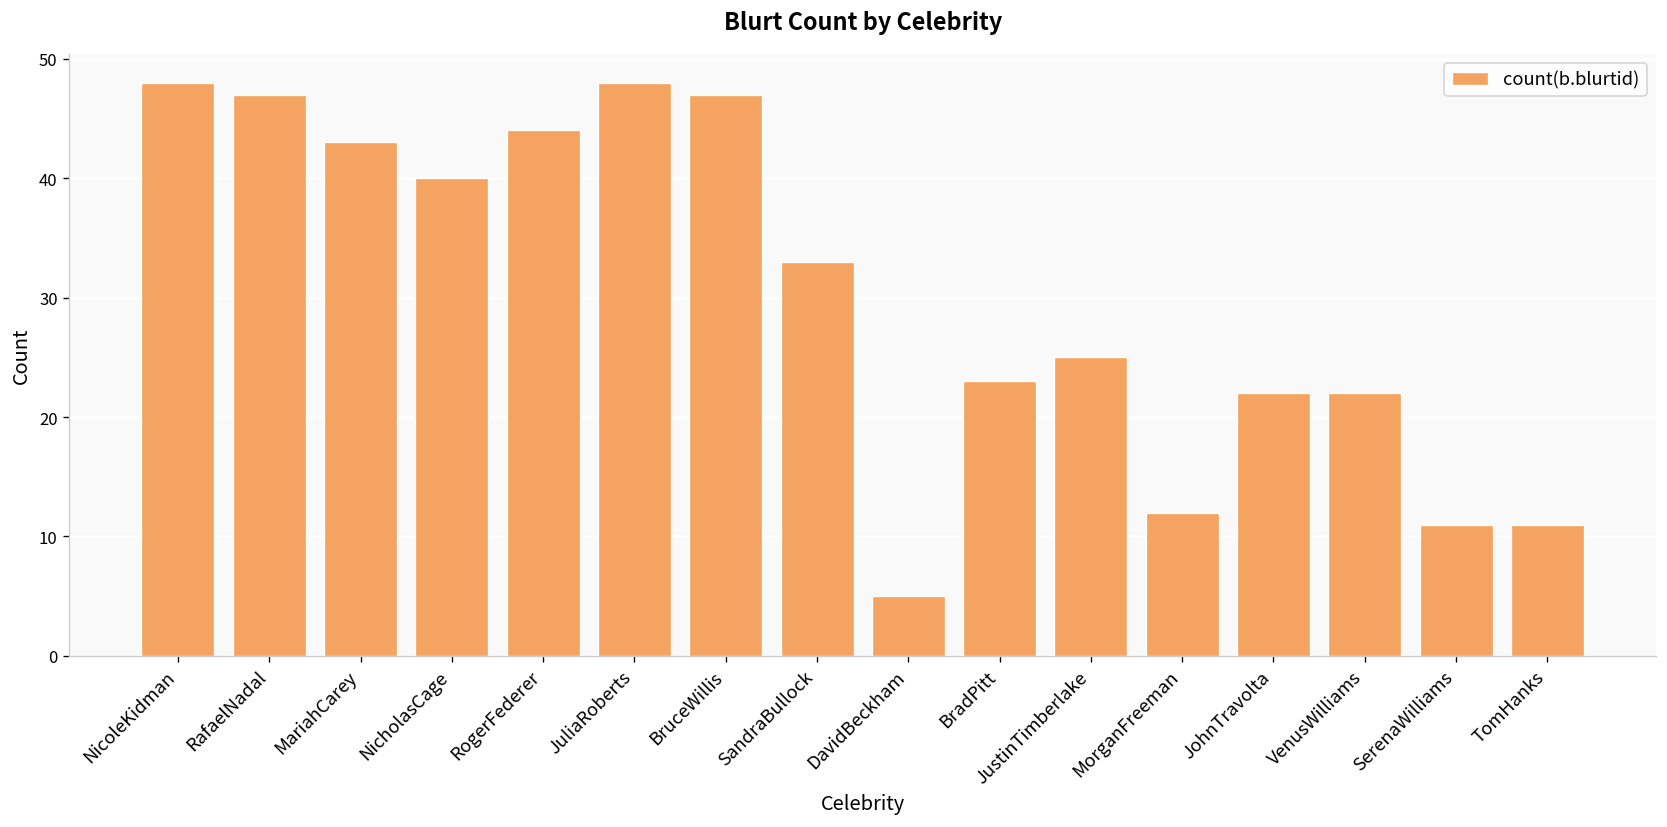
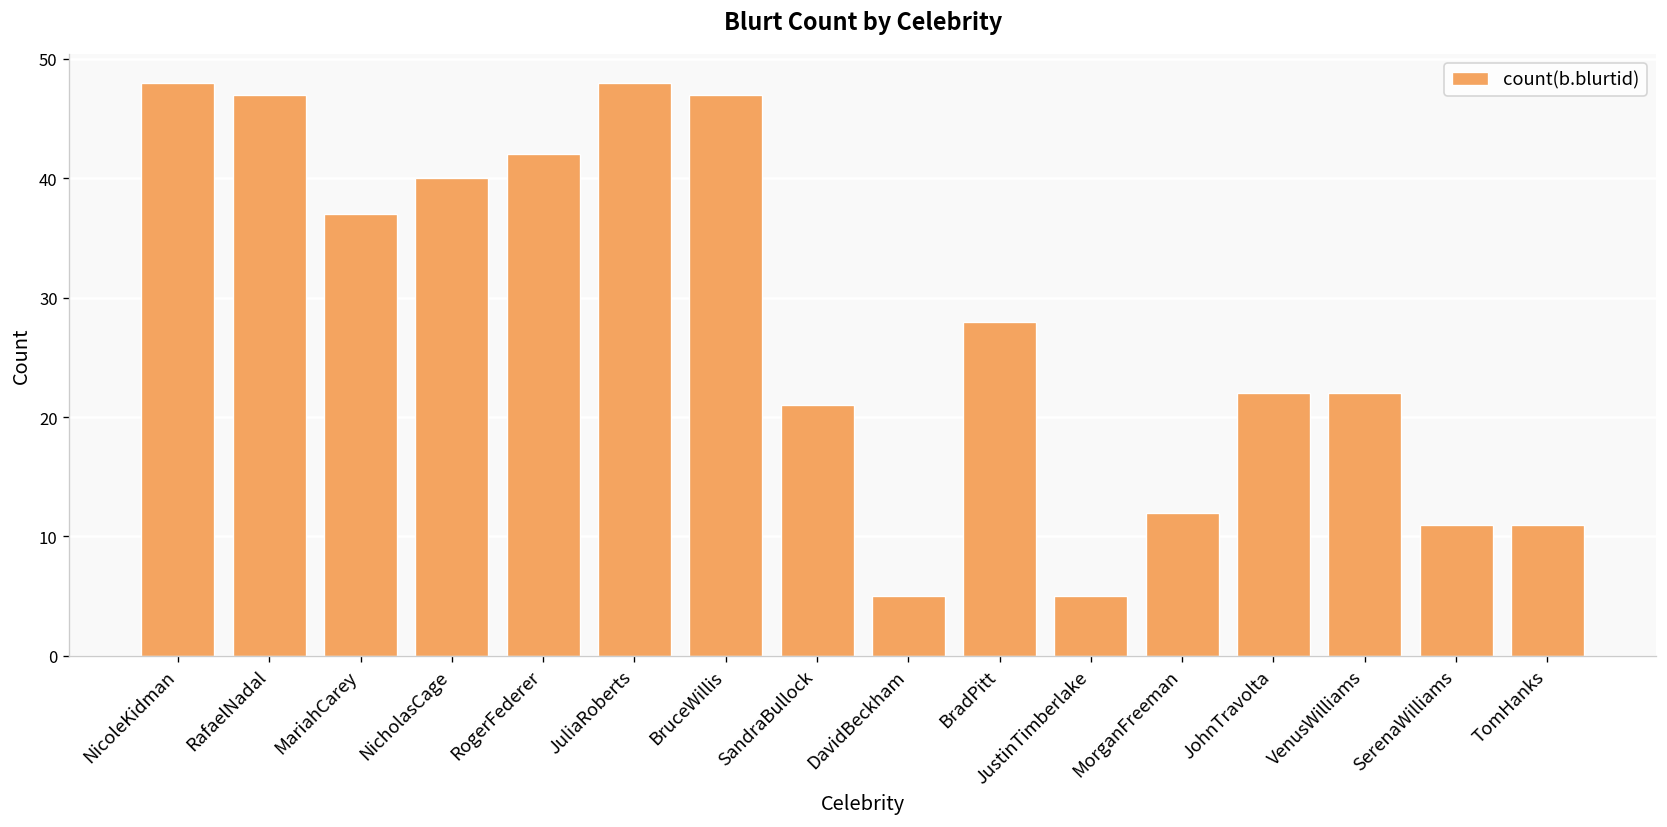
MariahCarey: 43 -> 37
RogerFederer: 44 -> 42
SandraBullock: 33 -> 21
BradPitt: 23 -> 28
JustinTimberlake: 25 -> 5
